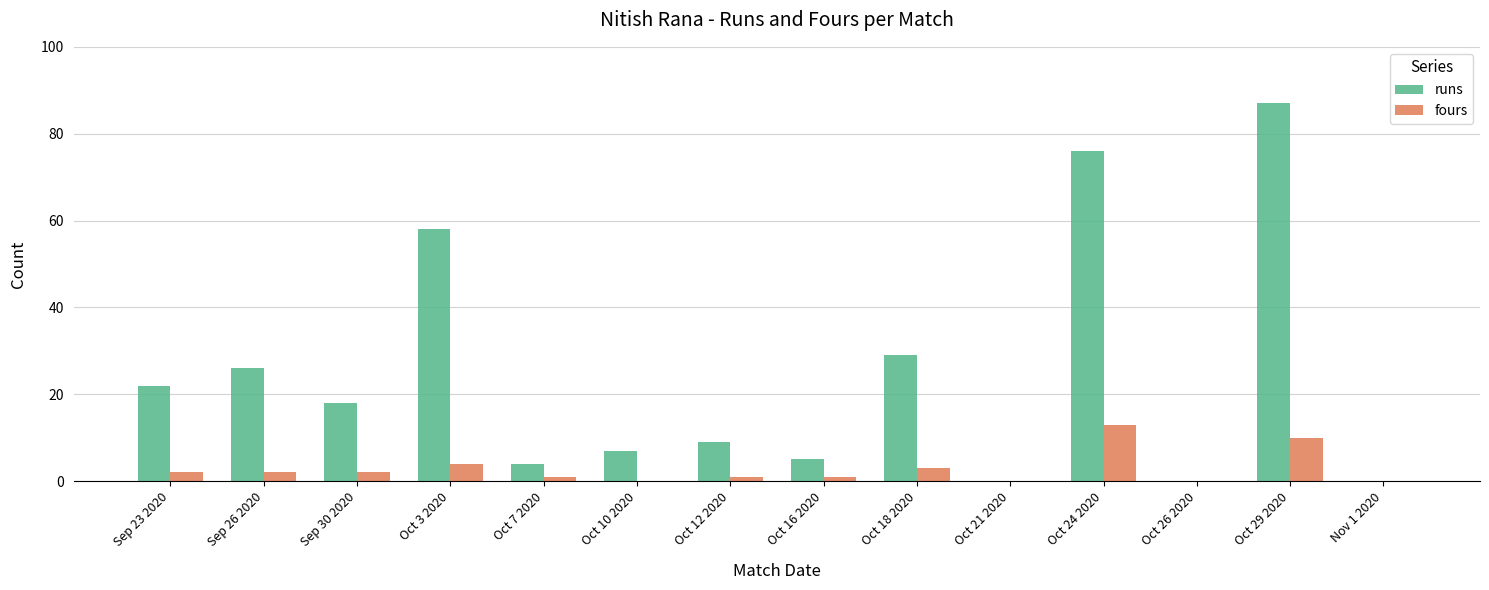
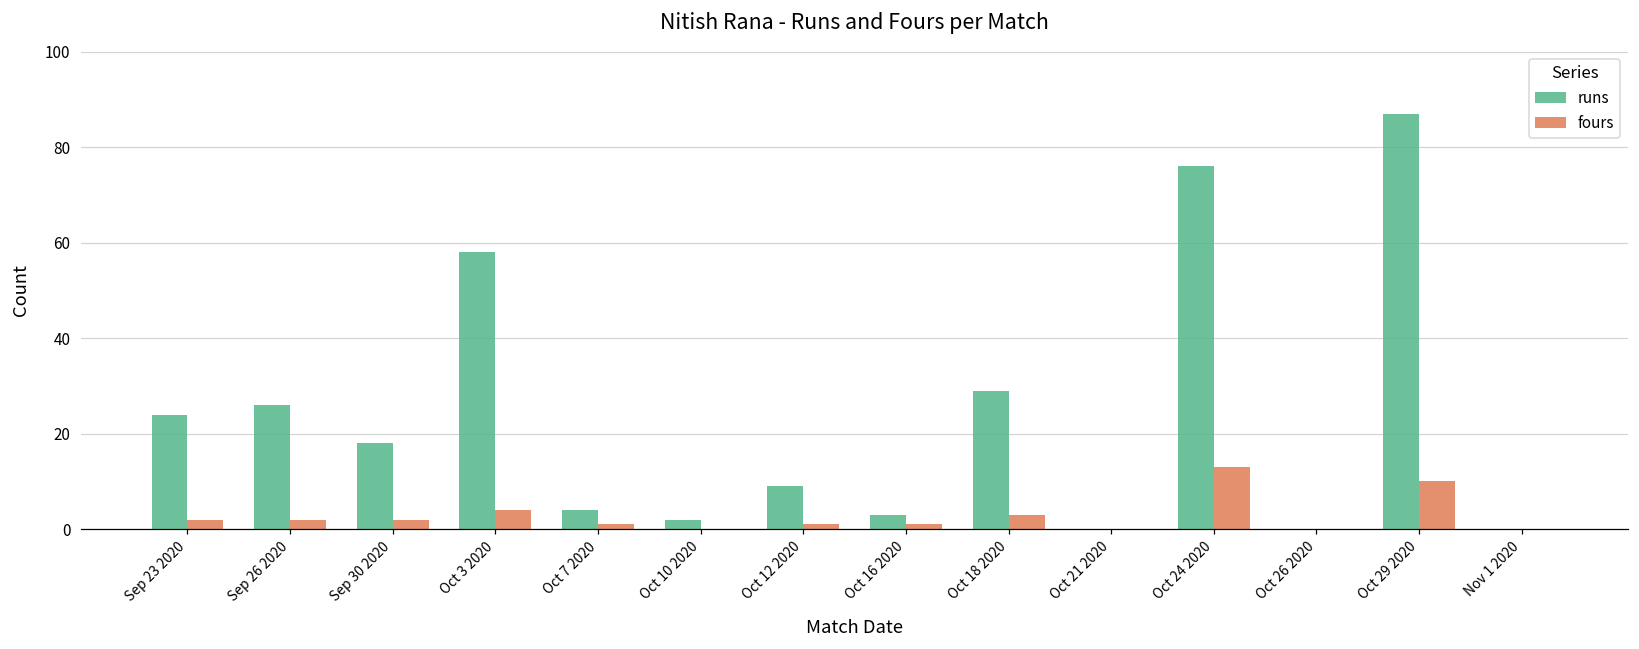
runs, Sep 23 2020: 22 -> 24
runs, Oct 10 2020: 7 -> 2
runs, Oct 16 2020: 5 -> 3
